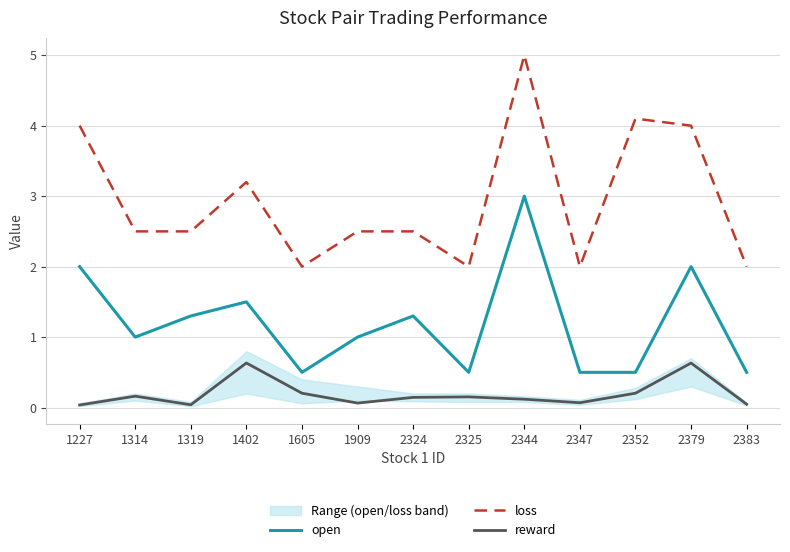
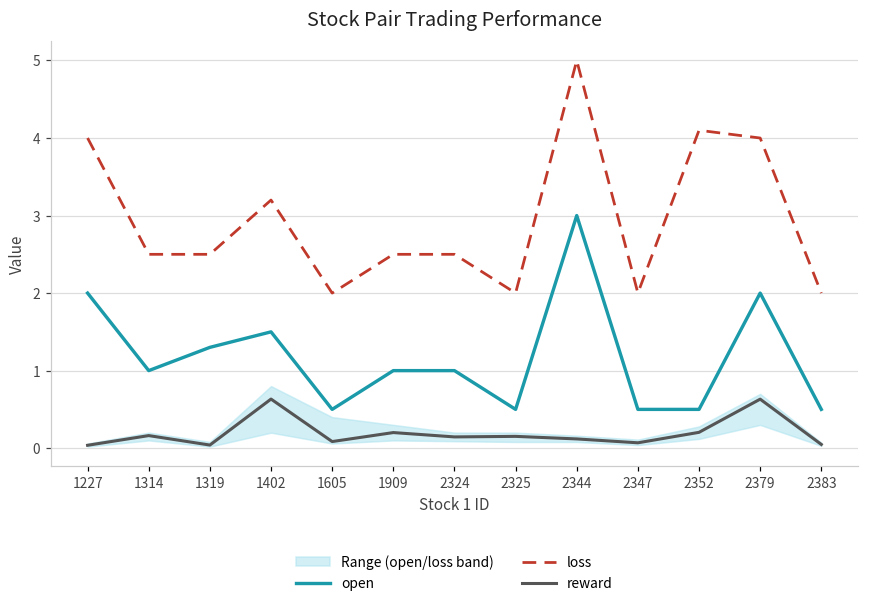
reward, 1605: 0.2 -> 0.1
reward, 1909: 0.1 -> 0.2
open, 2324: 1.3 -> 1.0
